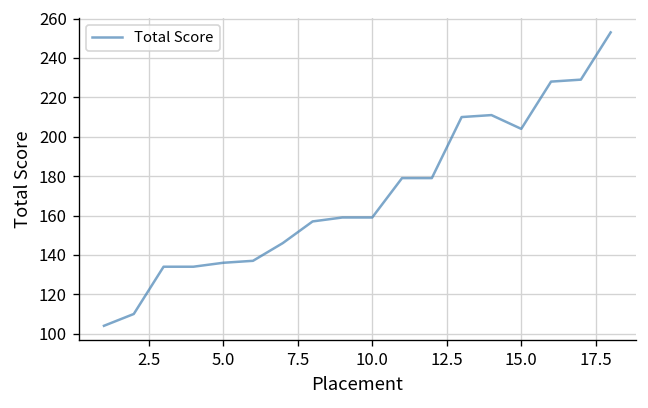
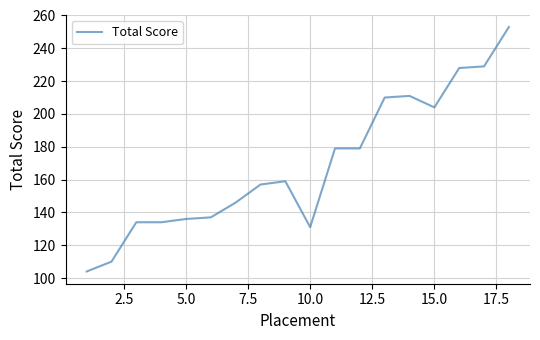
10.0: 159 -> 131
